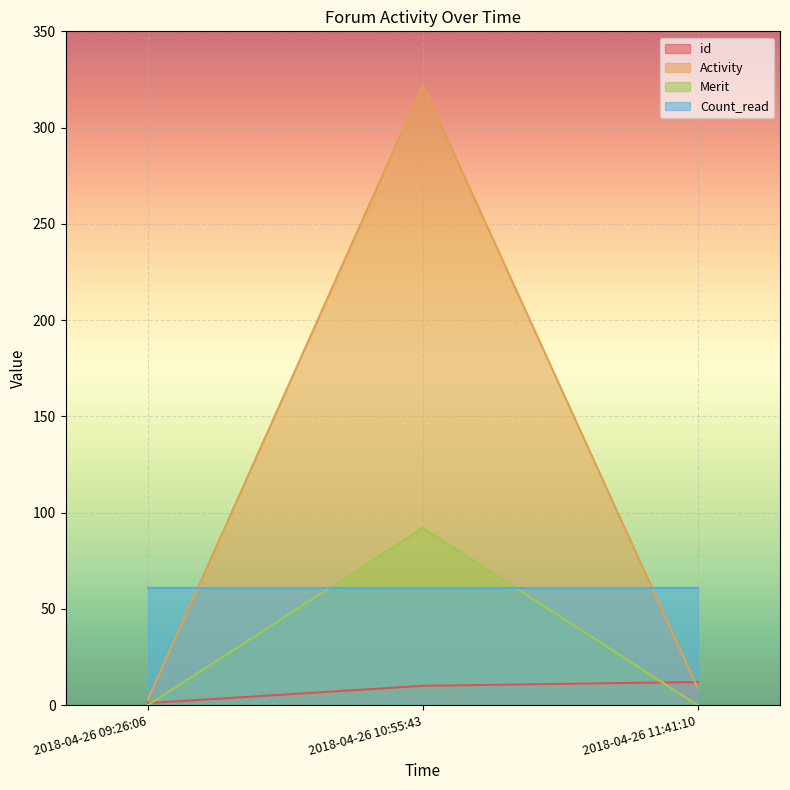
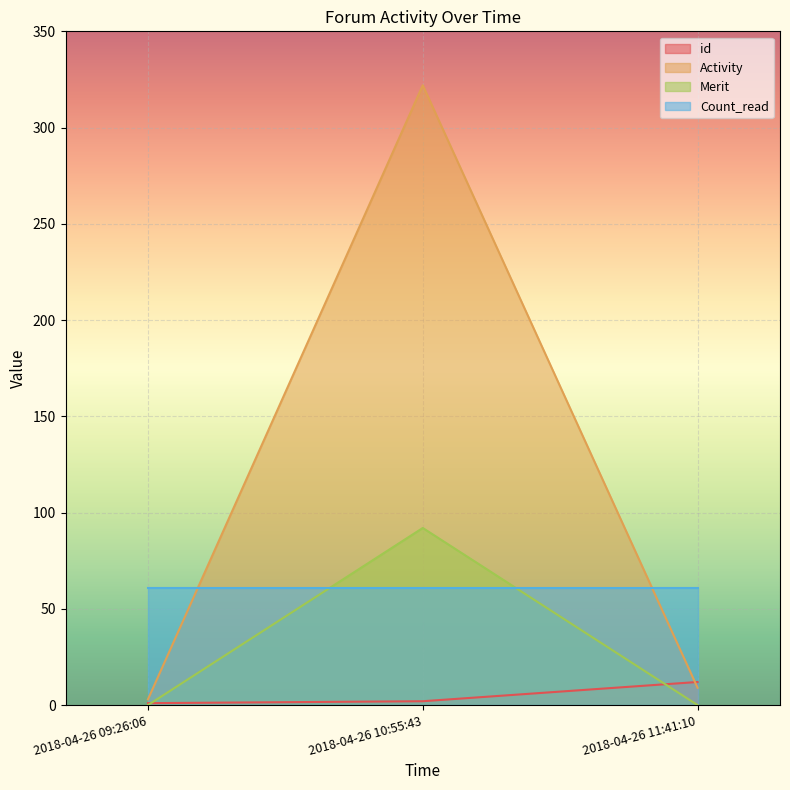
id, 2018-04-26 10:55:43: 10 -> 2
